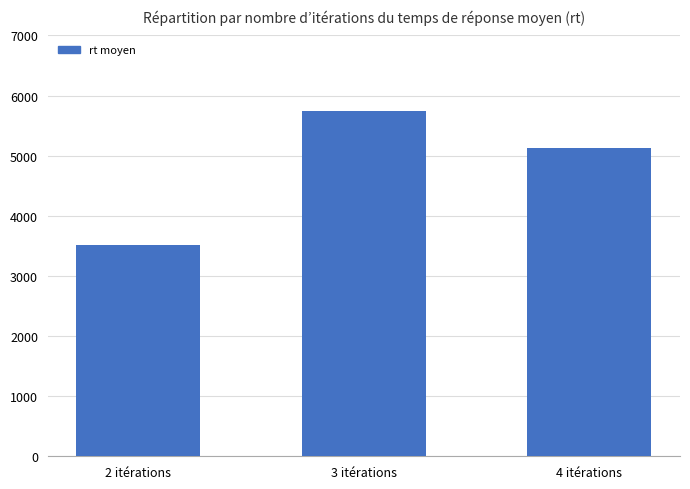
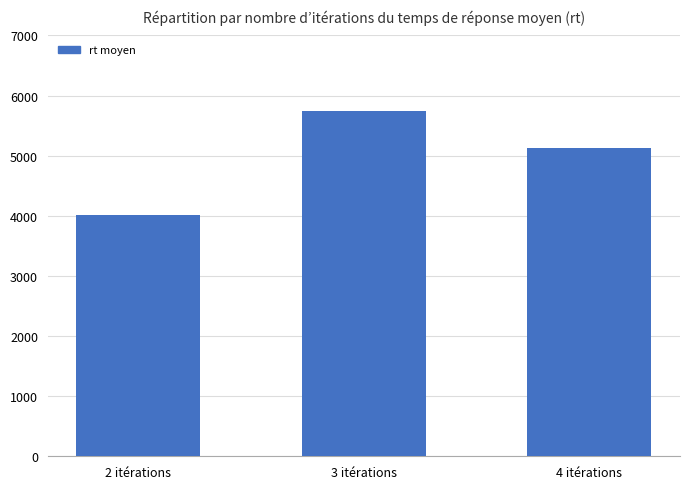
2 itérations: 3500 -> 4000
